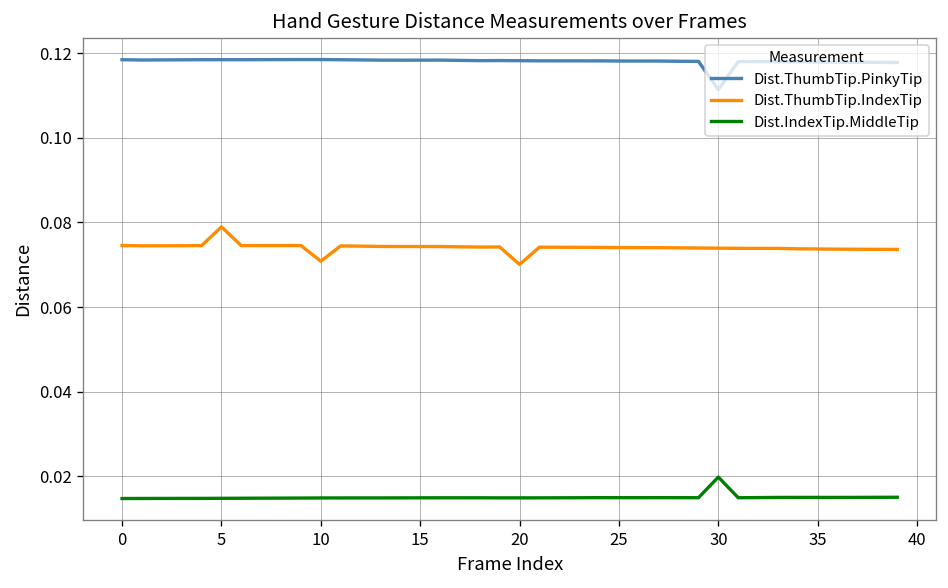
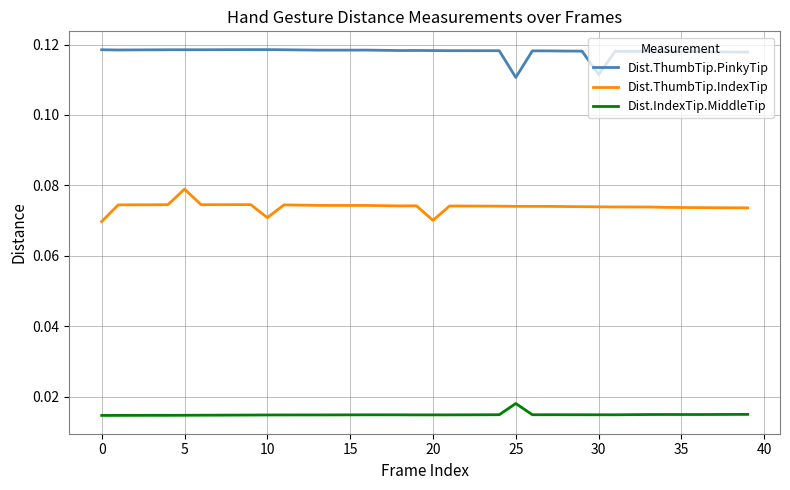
Dist.ThumbTip.IndexTip, 0: 0.075 -> 0.070
Dist.ThumbTip.PinkyTip, 25: 0.118 -> 0.111
Dist.IndexTip.MiddleTip, 25: 0.015 -> 0.018
Dist.IndexTip.MiddleTip, 30: 0.020 -> 0.015
